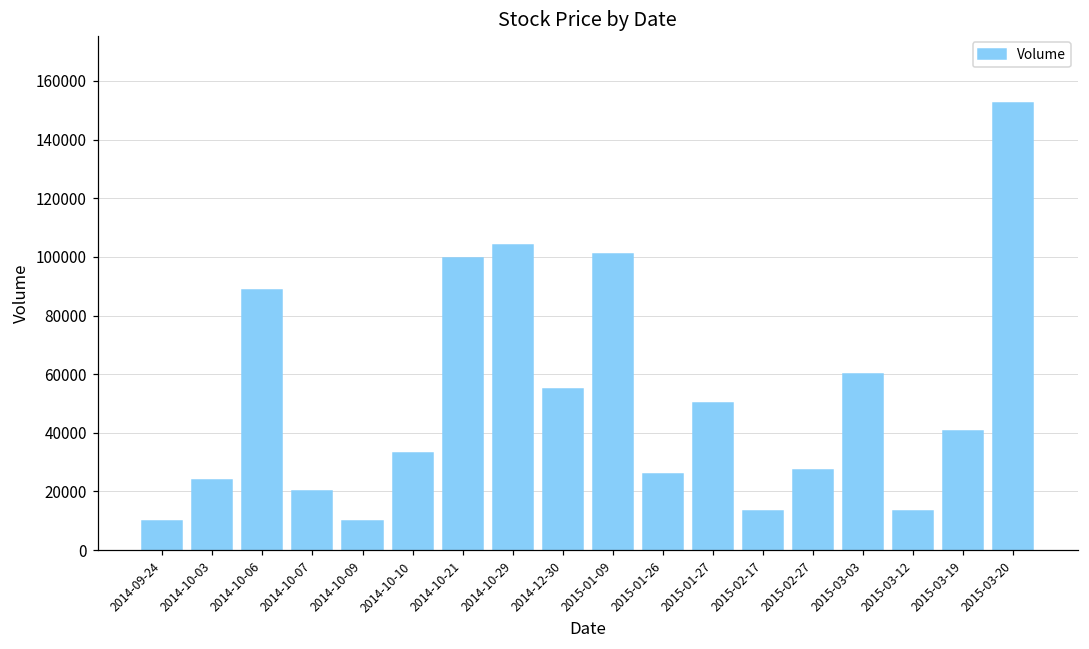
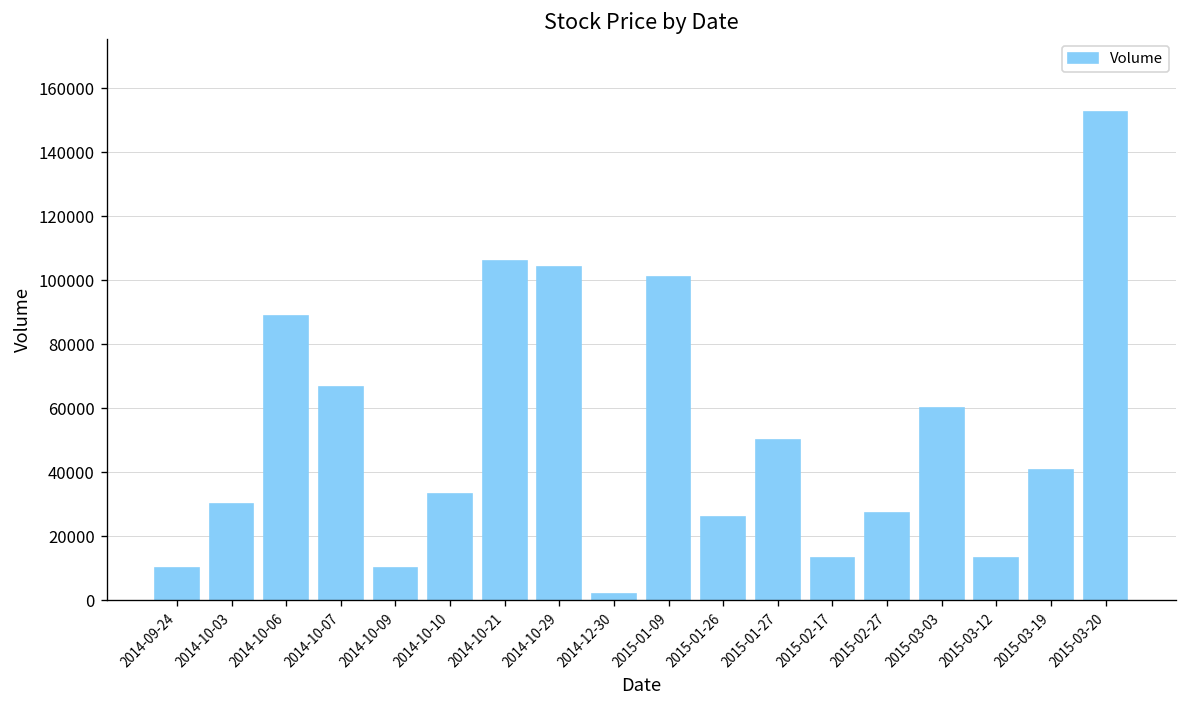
2014-10-03: 24000 -> 30000
2014-10-07: 20000 -> 67000
2014-10-21: 100000 -> 106000
2014-12-30: 55000 -> 2000
